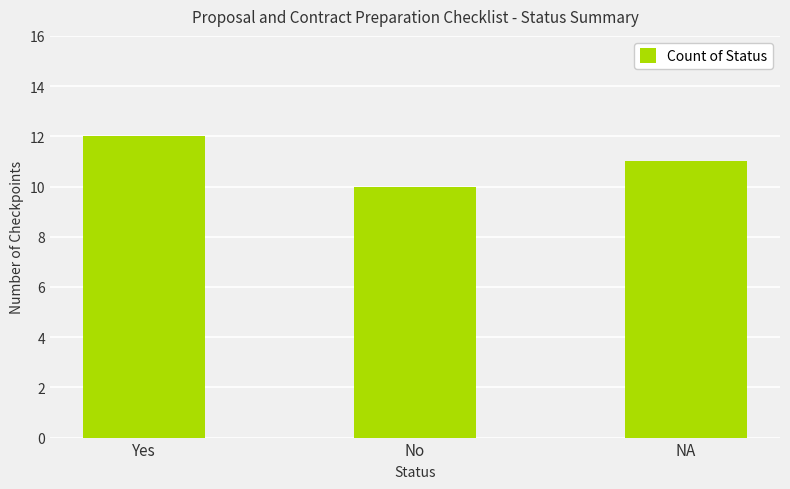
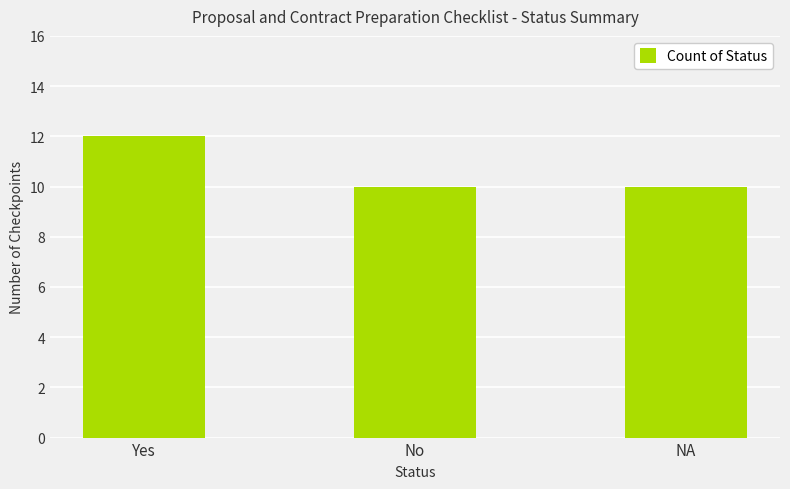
NA: 11 -> 10
